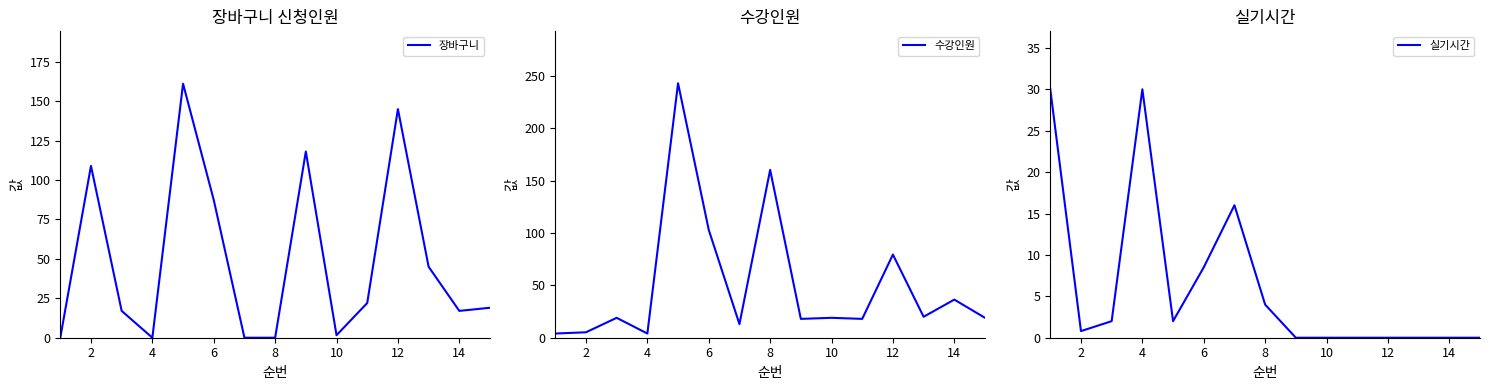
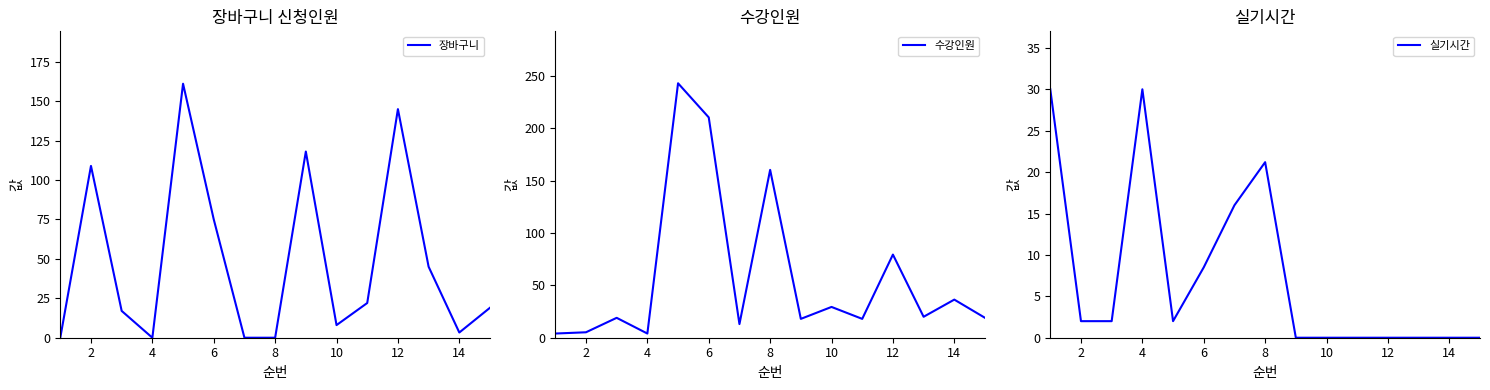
장바구니 신청인원, 6: 87 -> 75
장바구니 신청인원, 10: 2 -> 8
장바구니 신청인원, 14: 17 -> 3
수강인원, 6: 103 -> 210
수강인원, 10: 19 -> 29
실기시간, 2: 1 -> 2
실기시간, 8: 4 -> 21
